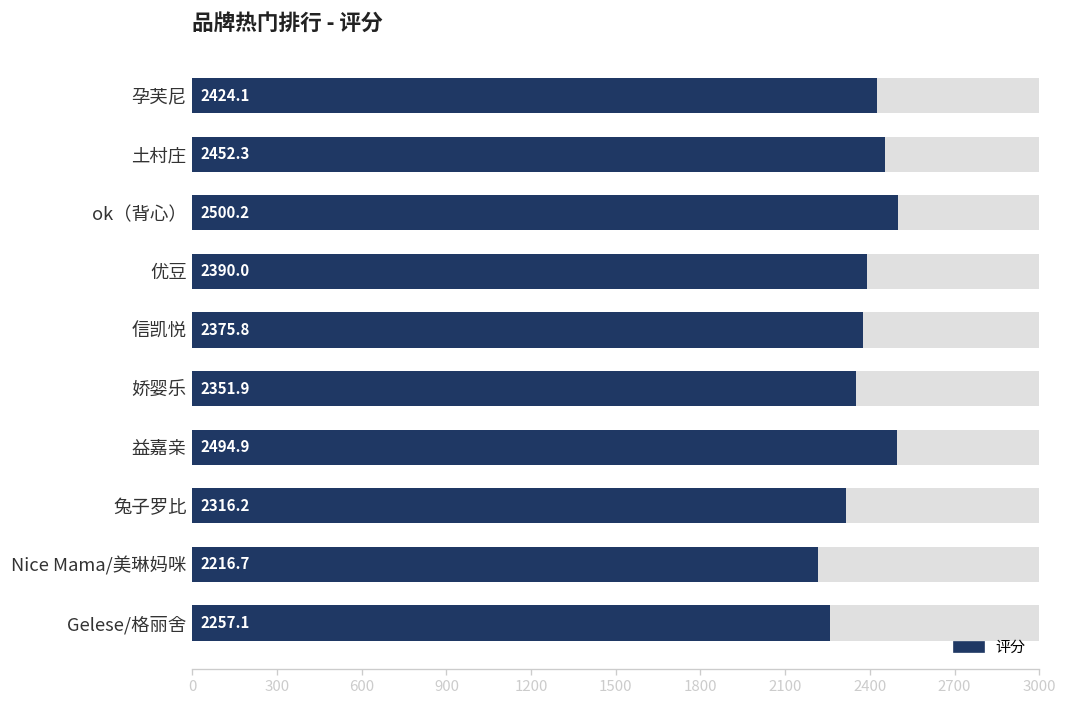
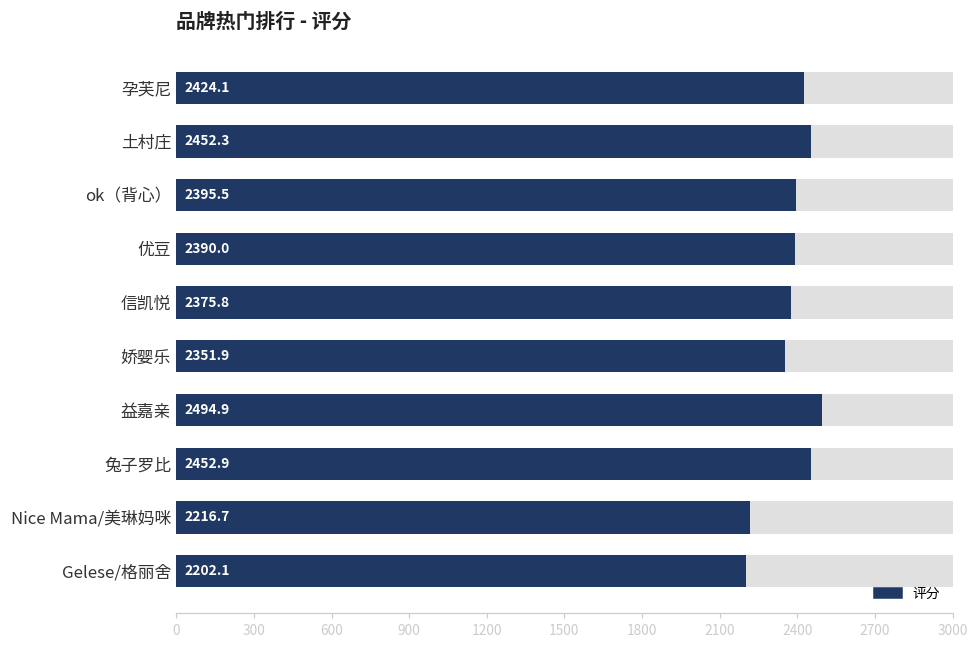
评分, ok（背心）: 2500.2 -> 2395.5
评分, 兔子罗比: 2316.2 -> 2452.9
评分, Gelese/格丽舍: 2257.1 -> 2202.1
